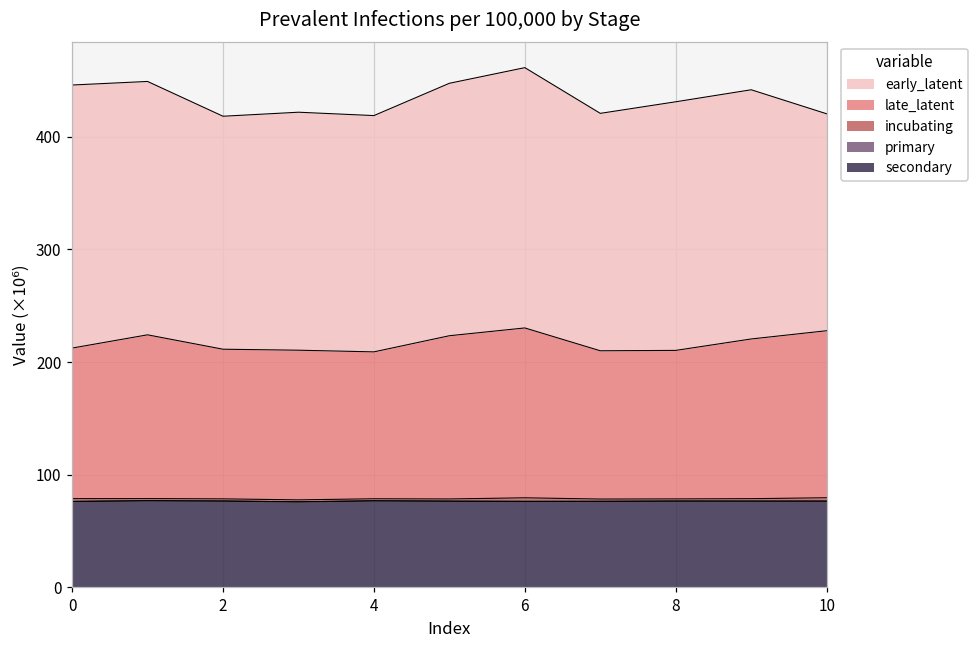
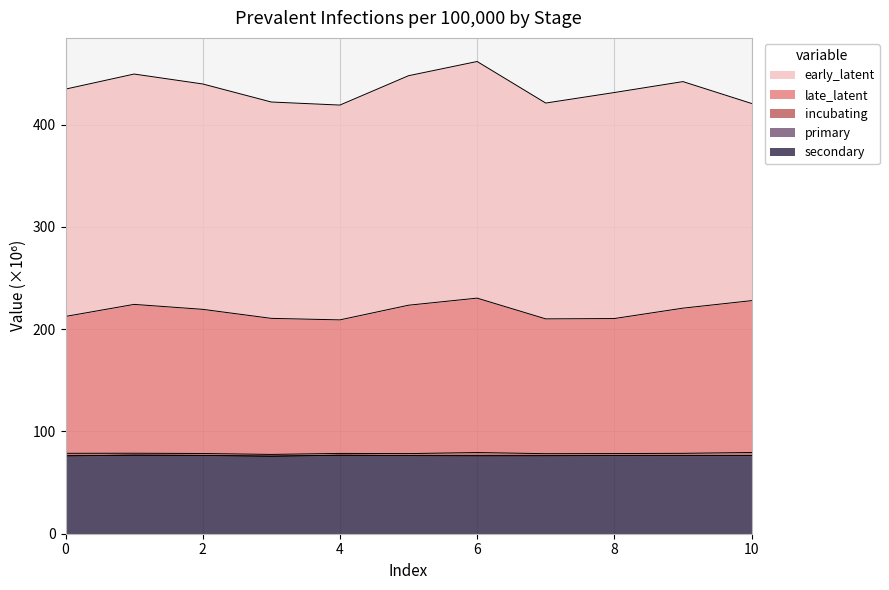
early_latent, 0: 234 -> 222
late_latent, 2: 133 -> 141
early_latent, 2: 207 -> 220
